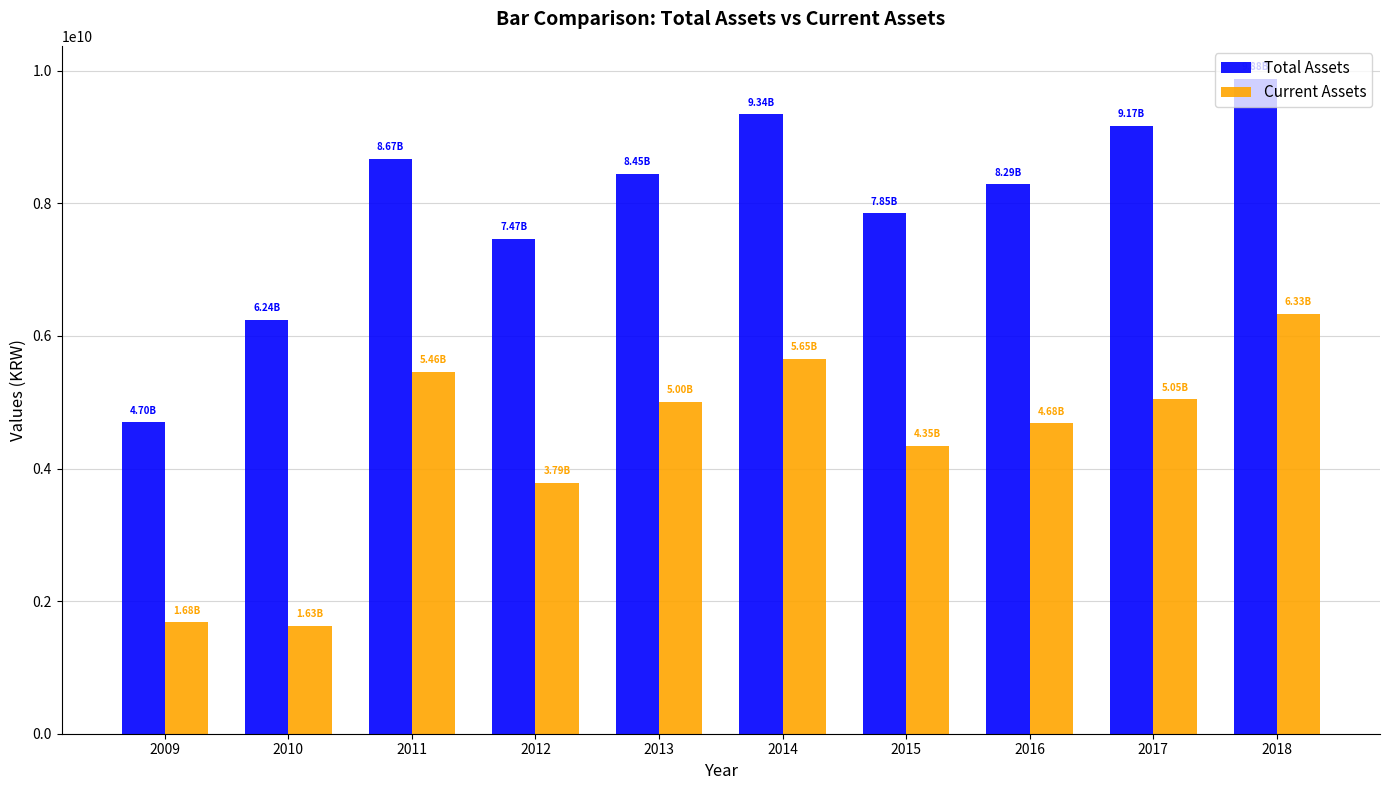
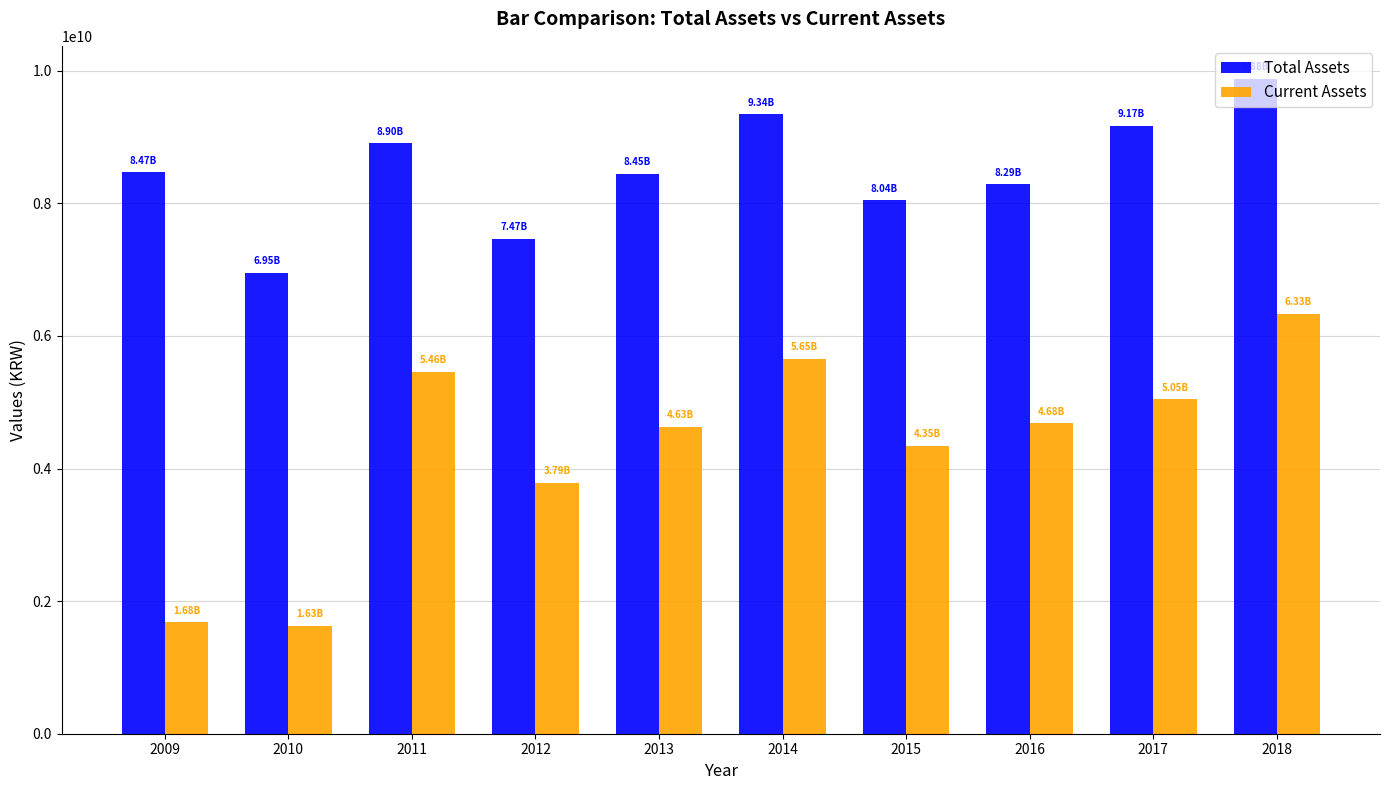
Total Assets, 2009: 4.70B -> 8.47B
Total Assets, 2010: 6.24B -> 6.95B
Total Assets, 2011: 8.67B -> 8.90B
Current Assets, 2013: 5.00B -> 4.63B
Total Assets, 2015: 7.85B -> 8.04B
